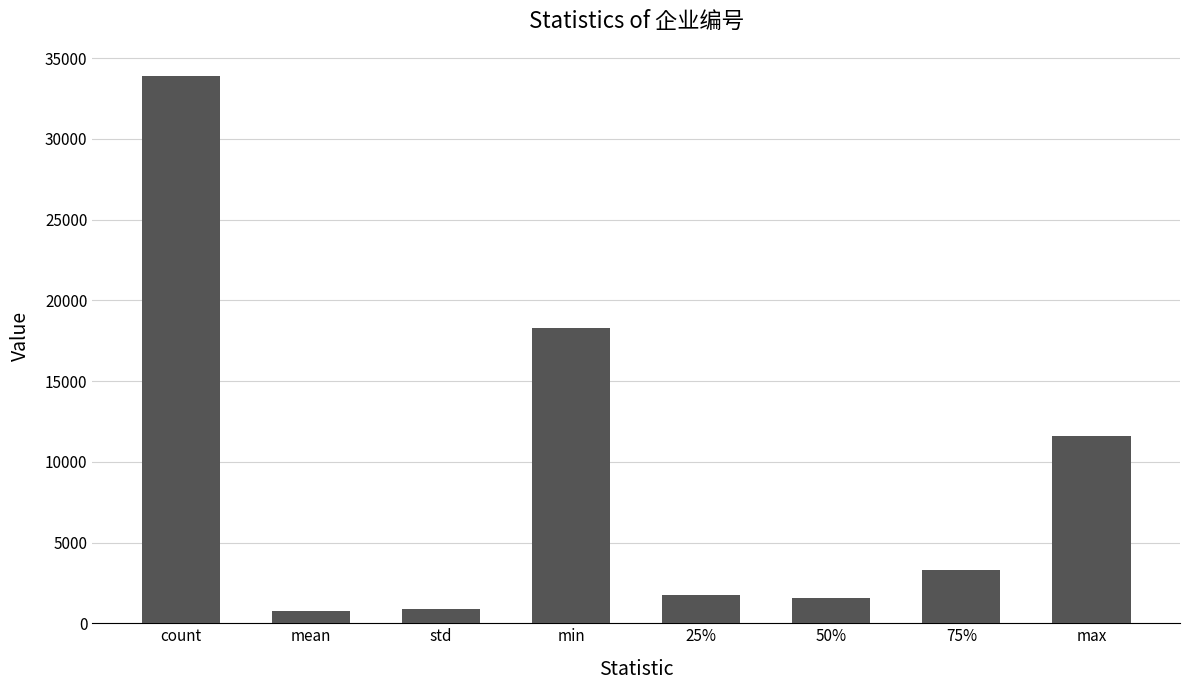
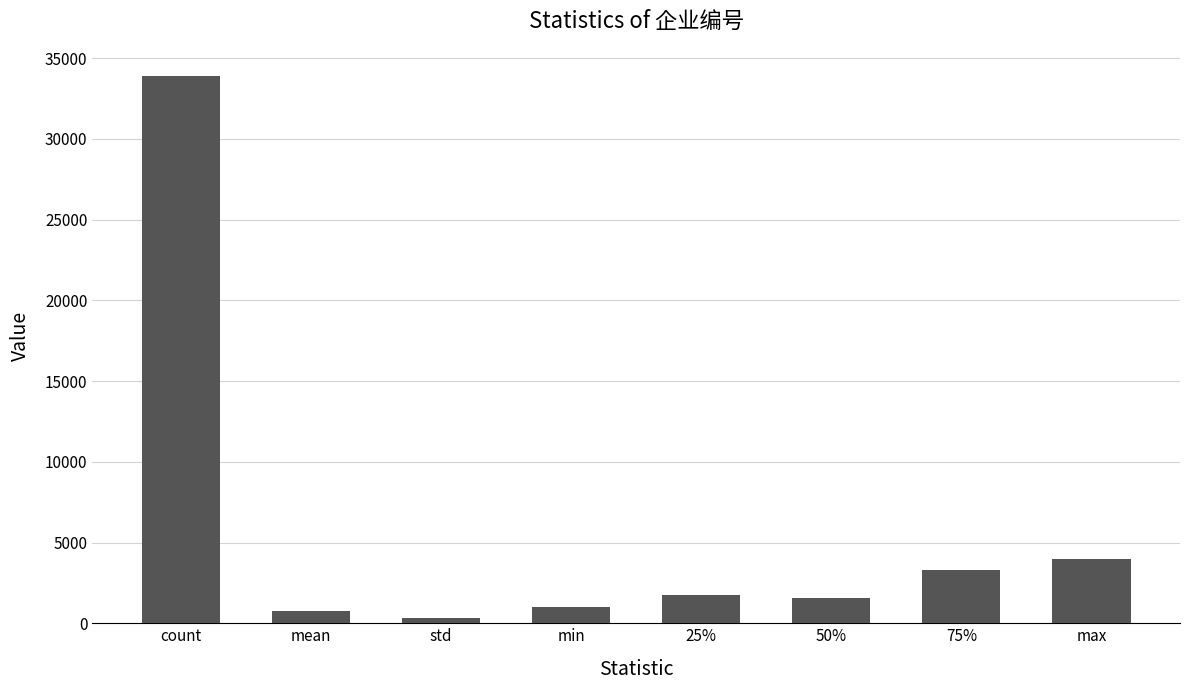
std: 900 -> 300
min: 18300 -> 1000
max: 11600 -> 4000
